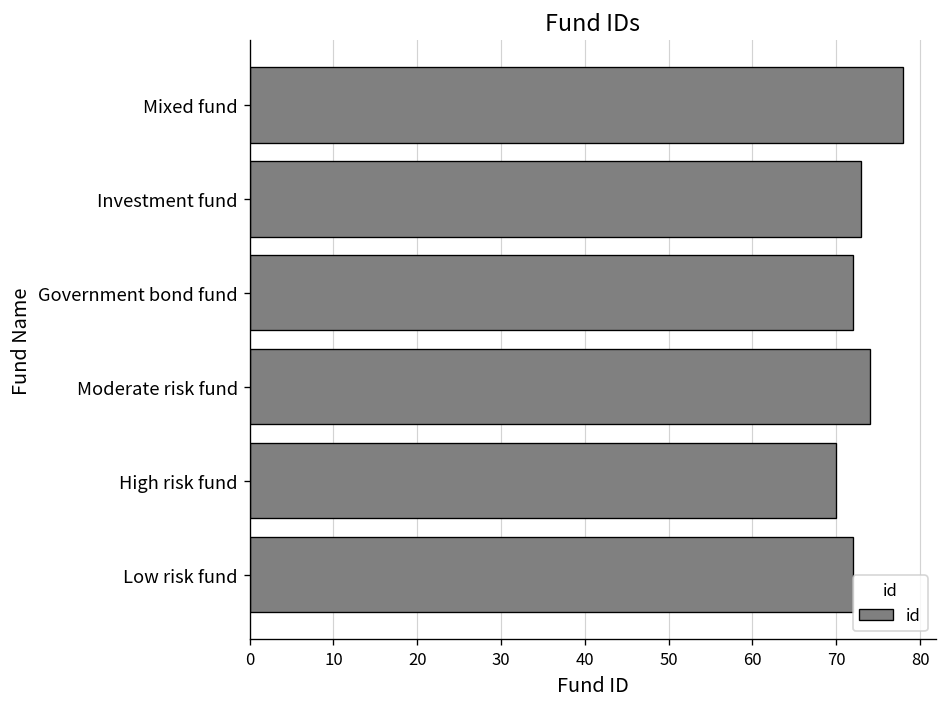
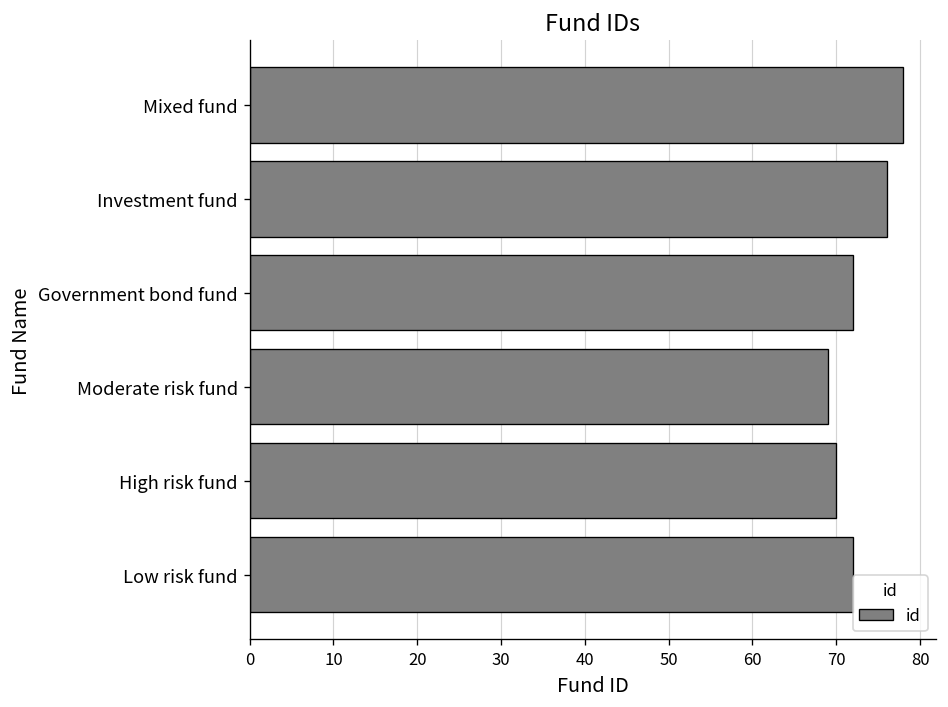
Investment fund: 73 -> 76
Moderate risk fund: 74 -> 69
